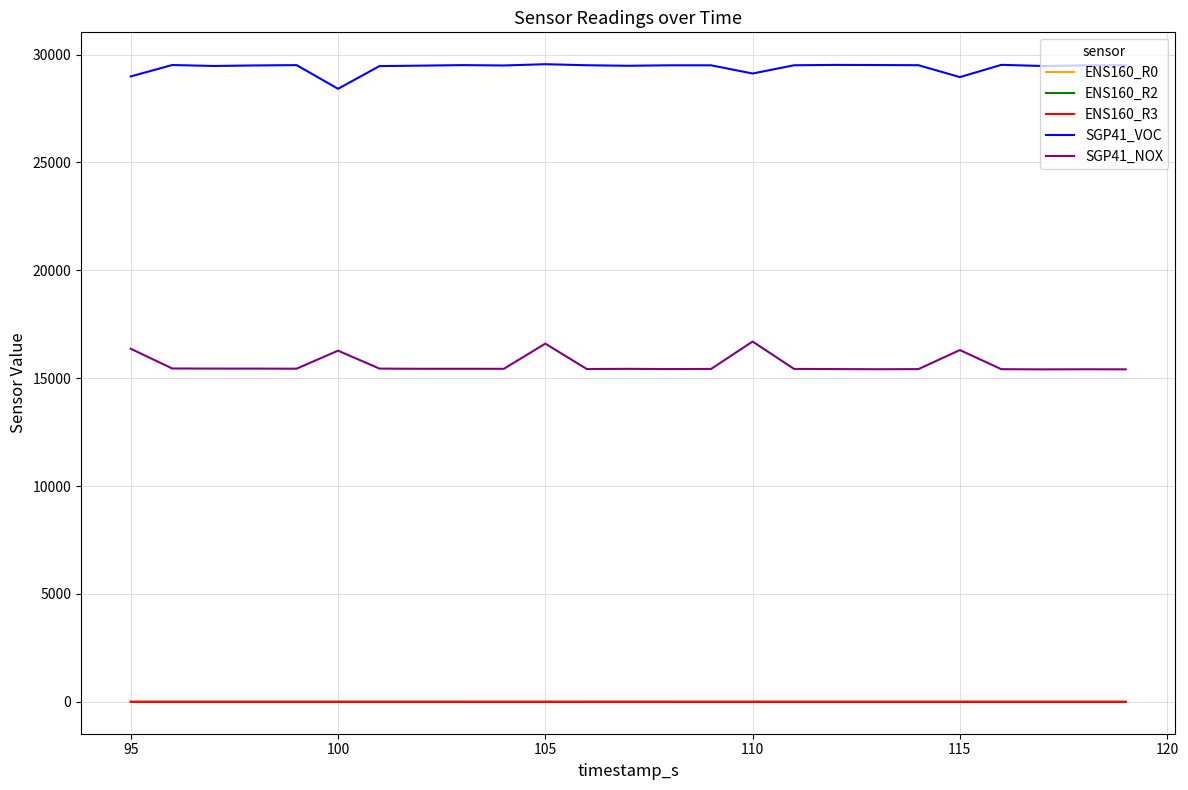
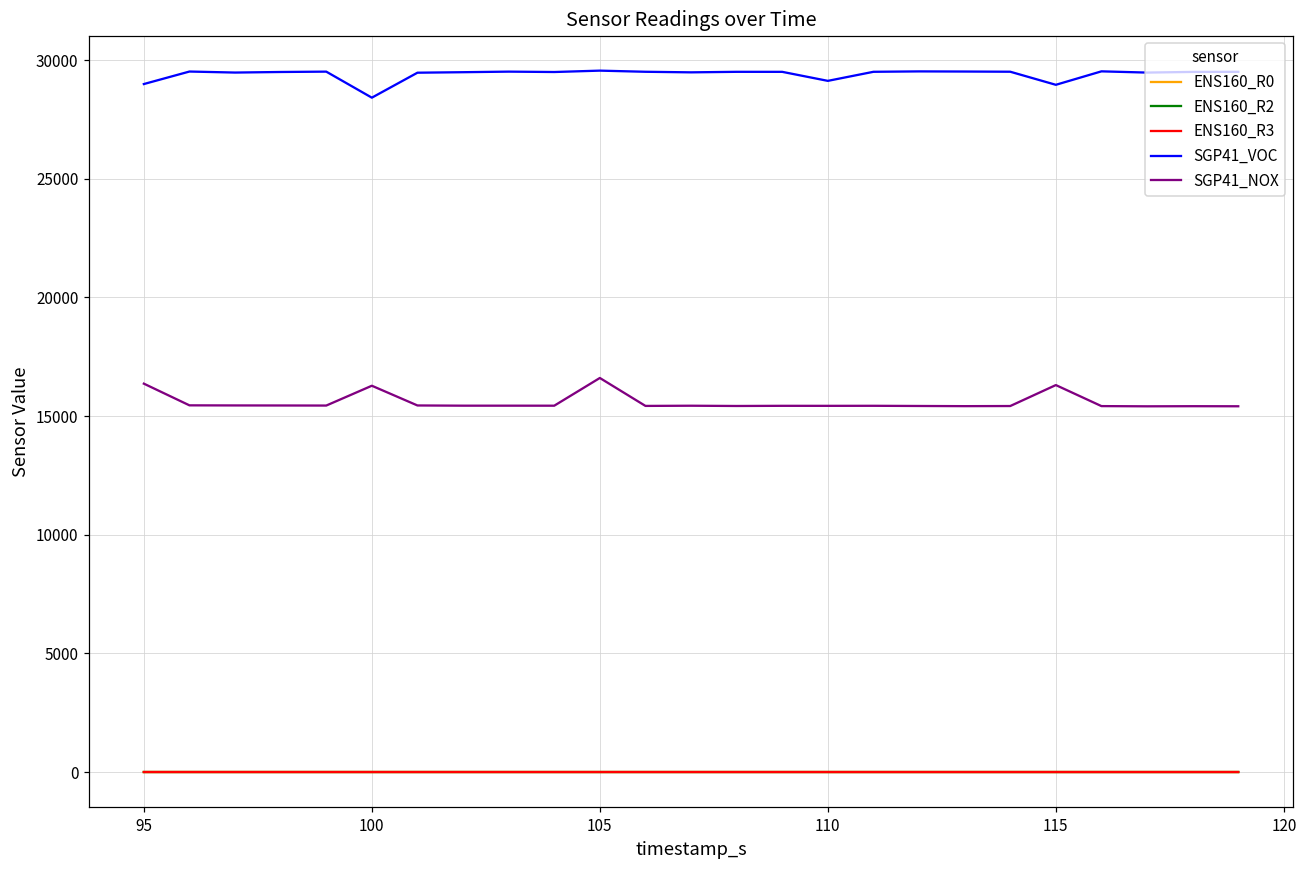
SGP41_NOX, 110: 16700 -> 15400
